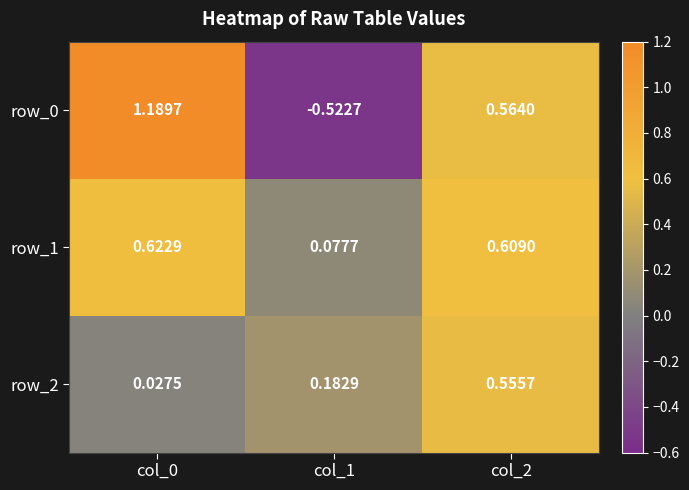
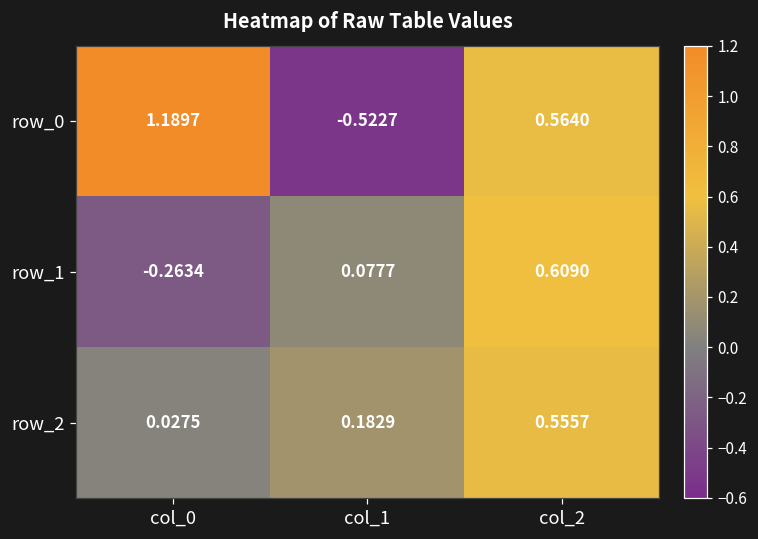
row_1, col_0: 0.6229 -> -0.2634
